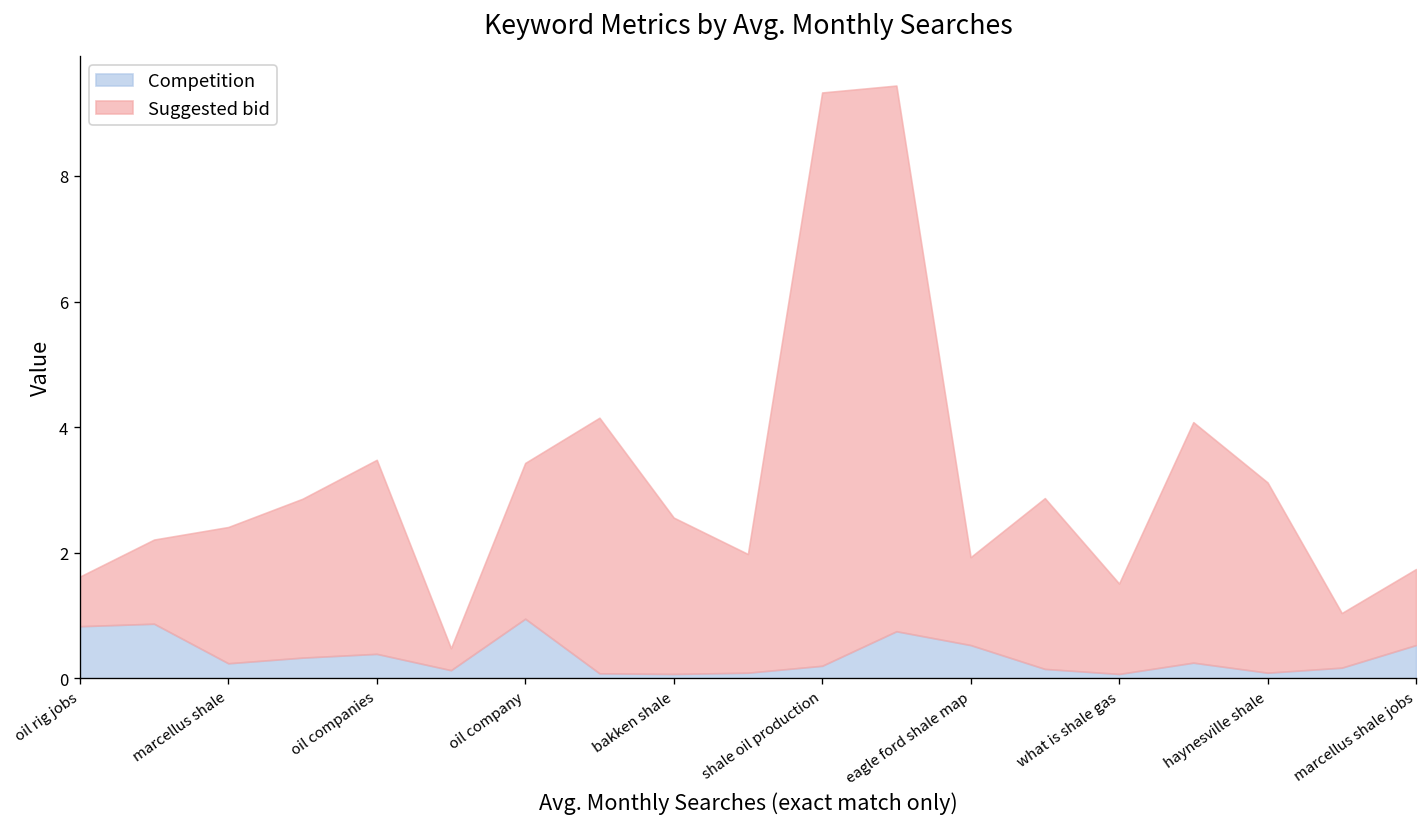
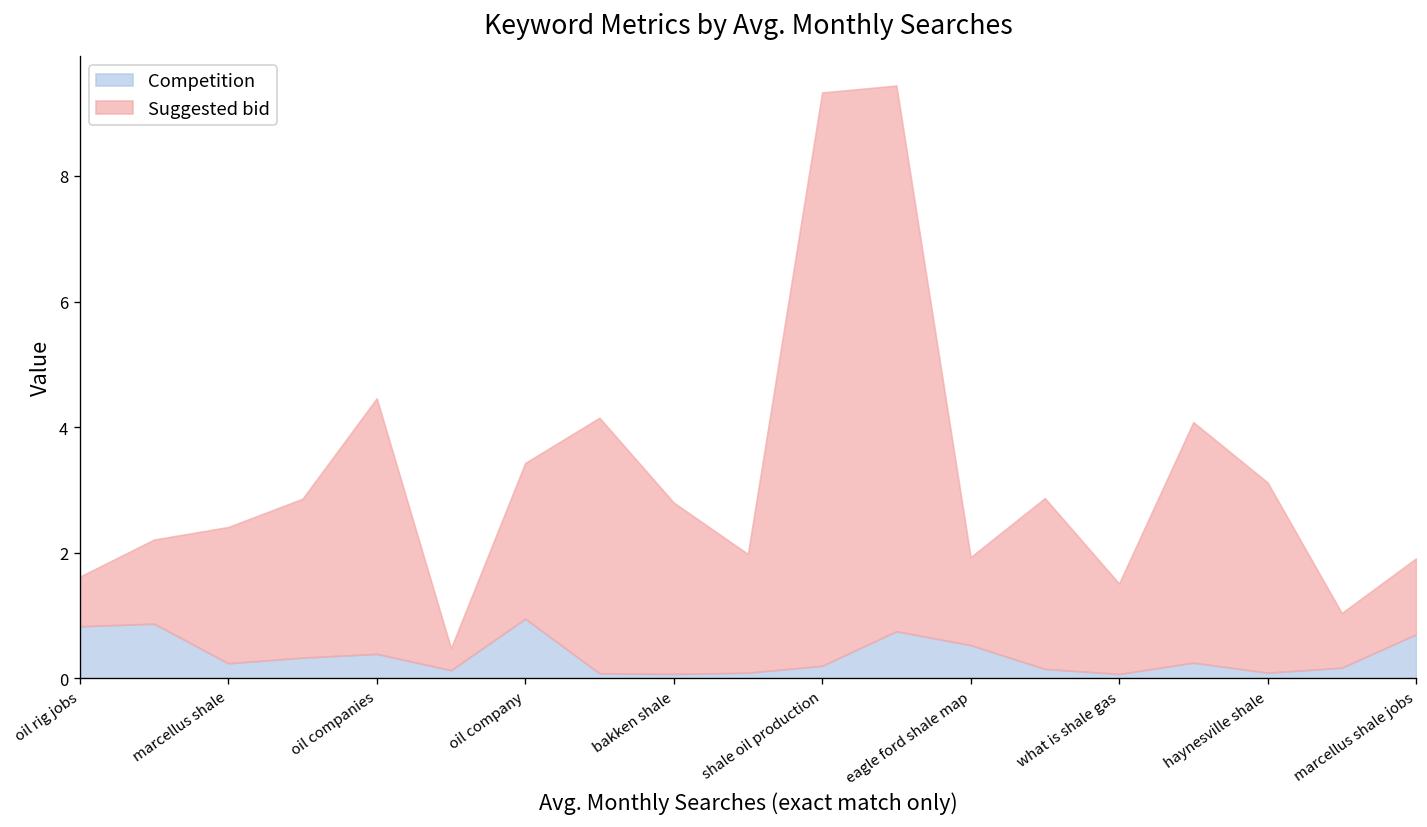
Suggested bid, oil companies: 3.1 -> 4.1
Suggested bid, bakken shale: 2.5 -> 2.7
Competition, marcellus shale jobs: 0.5 -> 0.7
